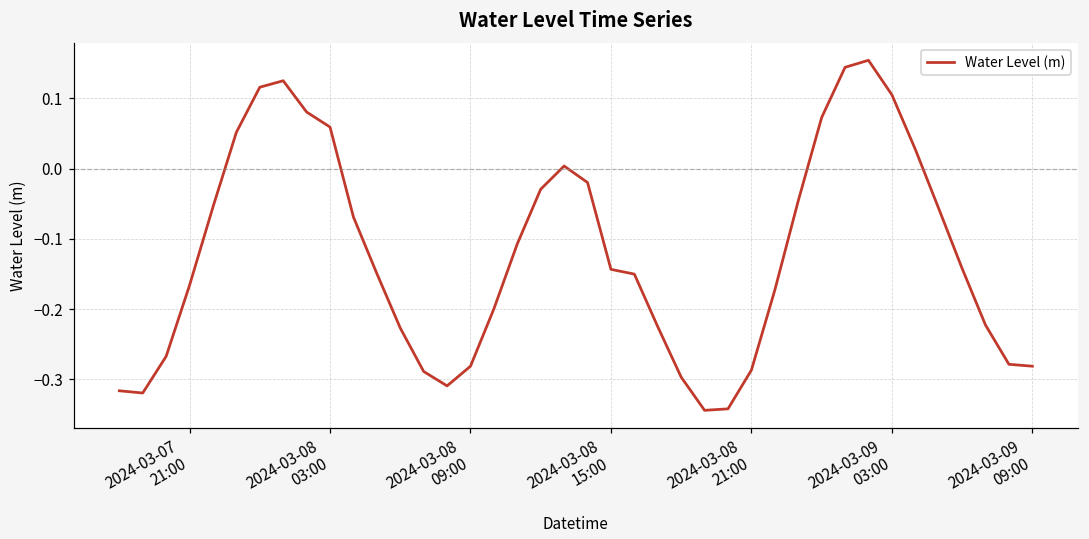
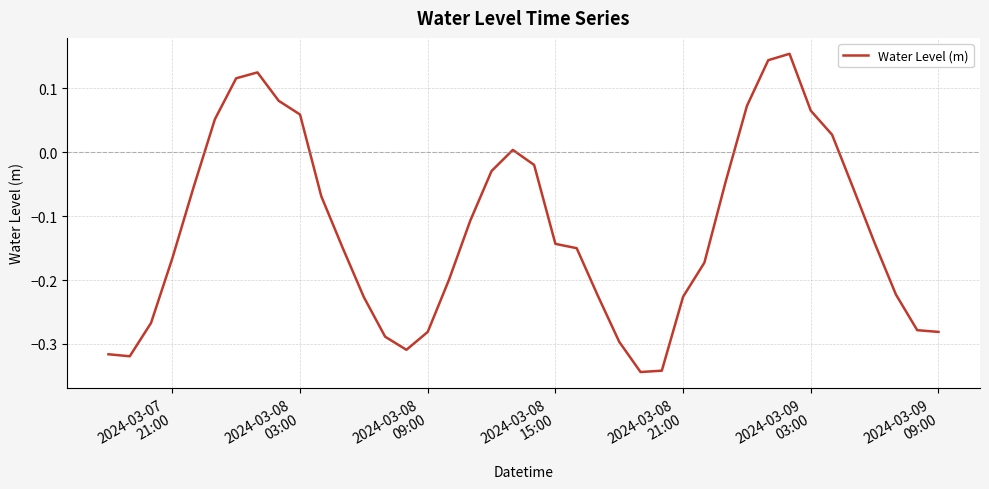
2024-03-08 21:00: -0.29 -> -0.23
2024-03-09 03:00: 0.11 -> 0.07
